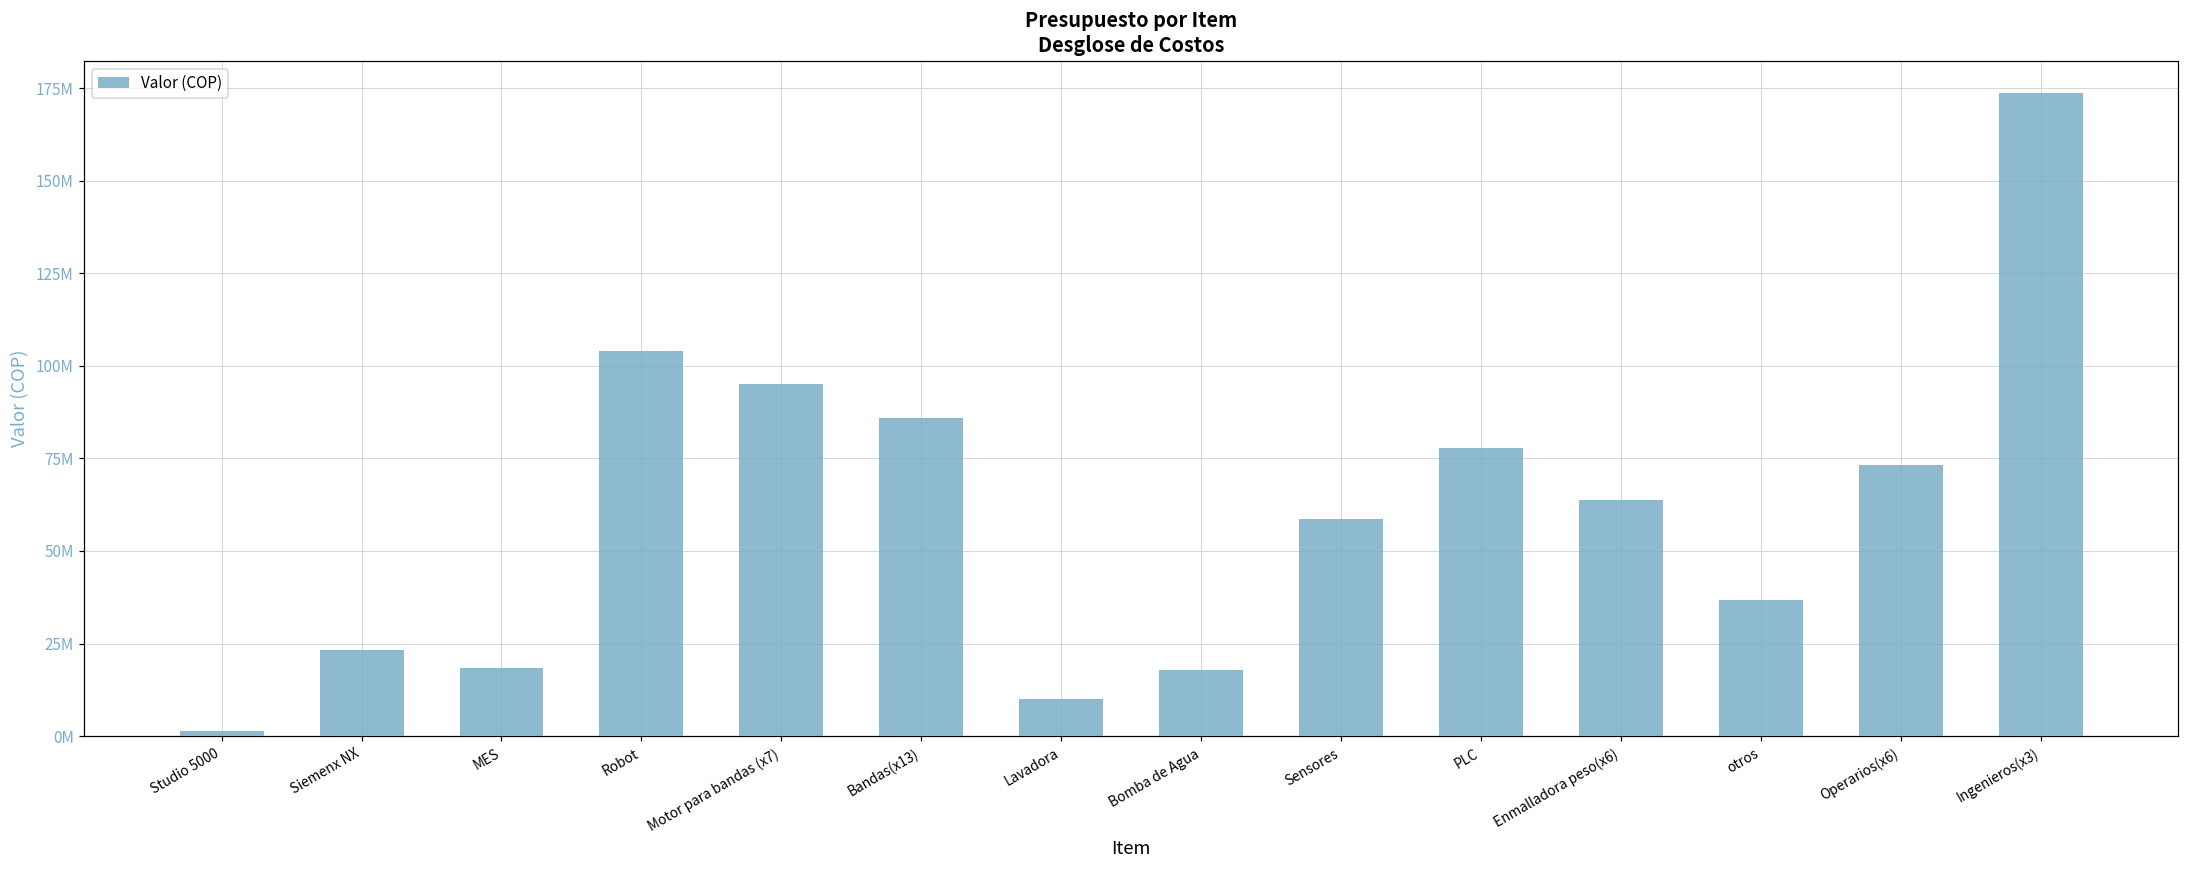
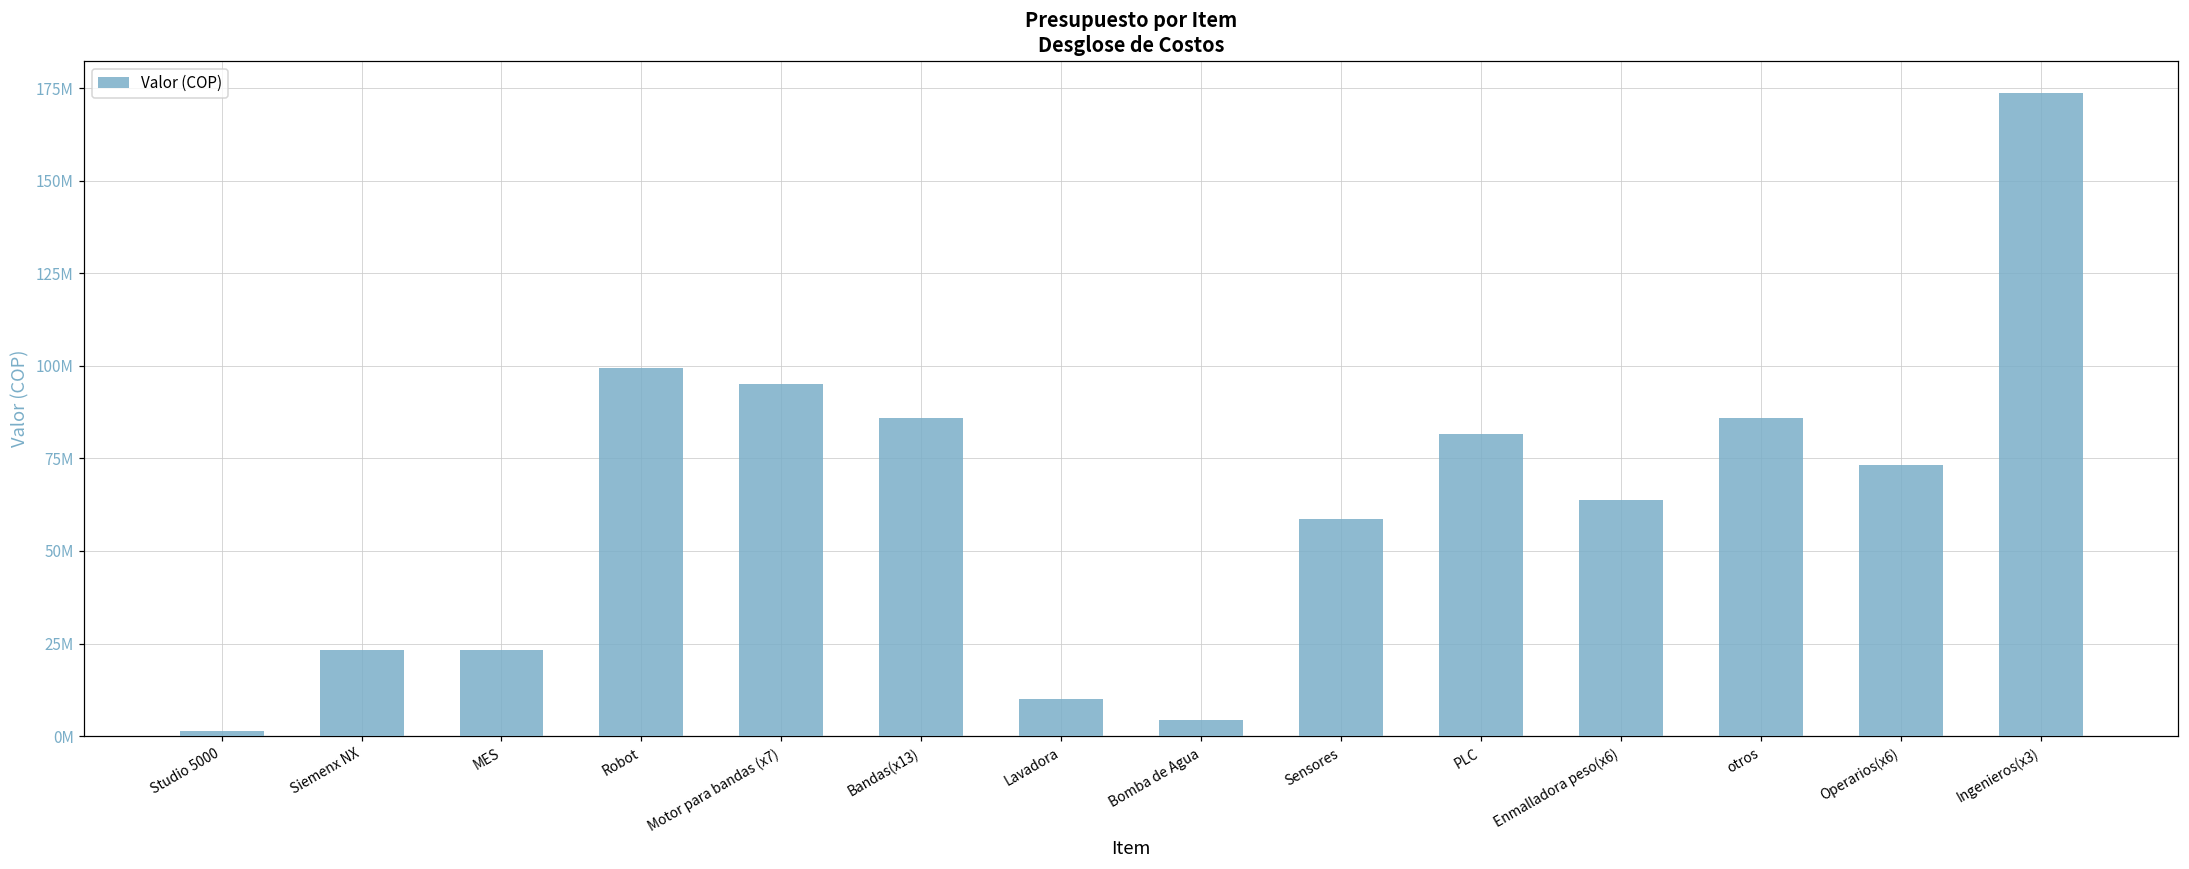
MES: 18000000 -> 23000000
Robot: 104000000 -> 99000000
Bomba de Agua: 18000000 -> 4000000
PLC: 78000000 -> 82000000
otros: 37000000 -> 86000000
